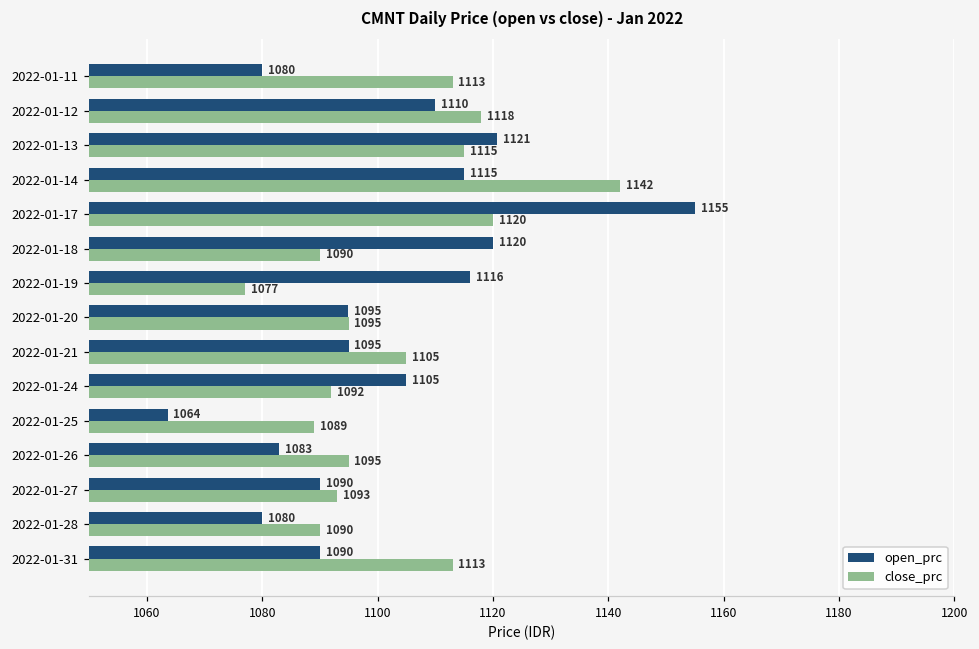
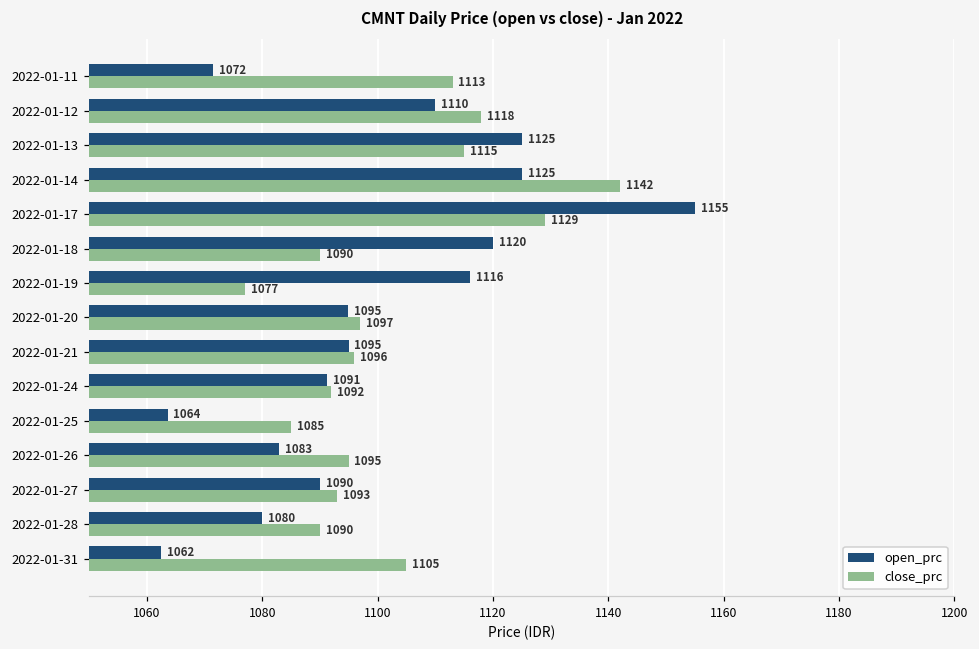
open_prc, 2022-01-11: 1080 -> 1072
open_prc, 2022-01-13: 1121 -> 1125
open_prc, 2022-01-14: 1115 -> 1125
close_prc, 2022-01-17: 1120 -> 1129
close_prc, 2022-01-20: 1095 -> 1097
close_prc, 2022-01-21: 1105 -> 1096
open_prc, 2022-01-24: 1105 -> 1091
close_prc, 2022-01-25: 1089 -> 1085
open_prc, 2022-01-31: 1090 -> 1062
close_prc, 2022-01-31: 1113 -> 1105
